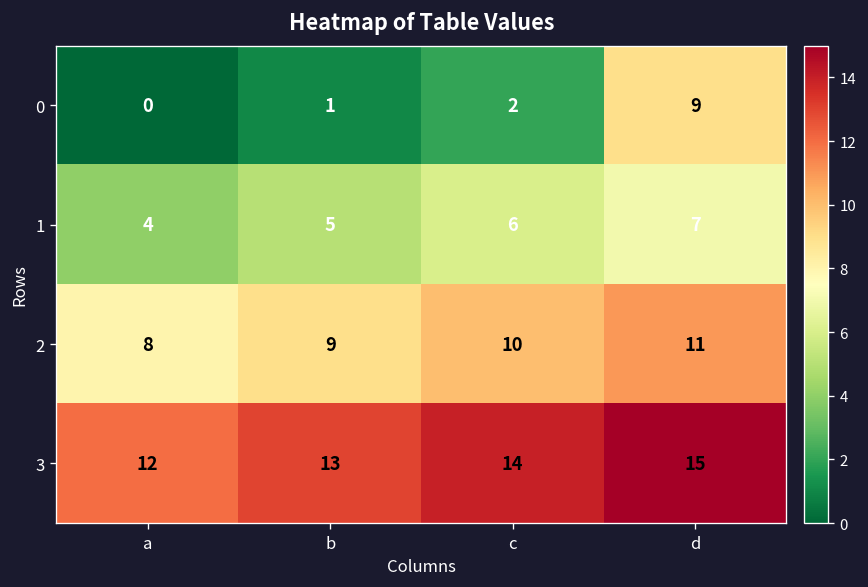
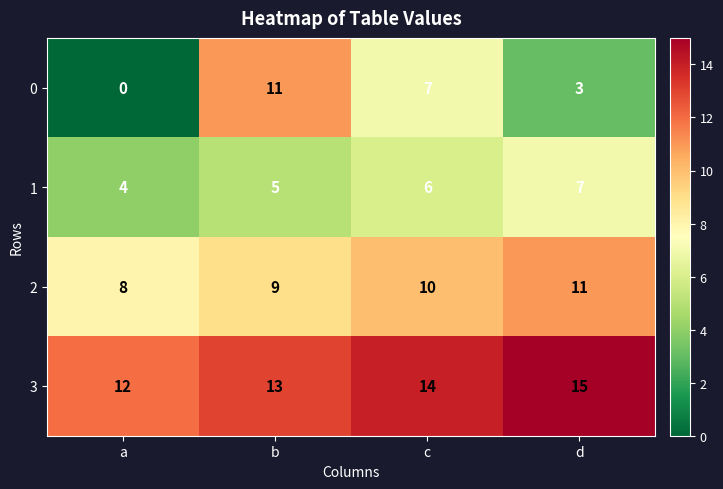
0, b: 1 -> 11
0, c: 2 -> 7
0, d: 9 -> 3
